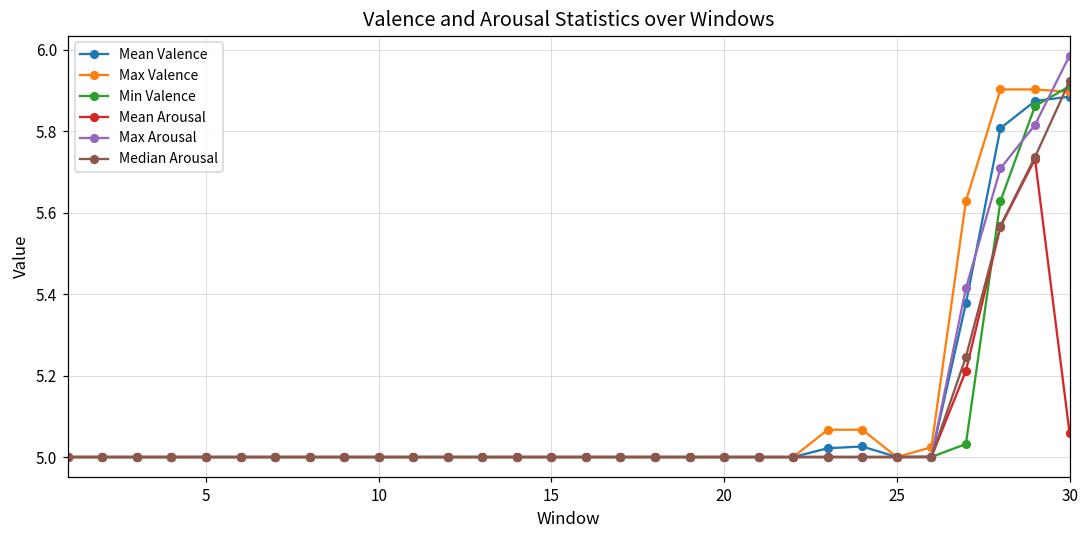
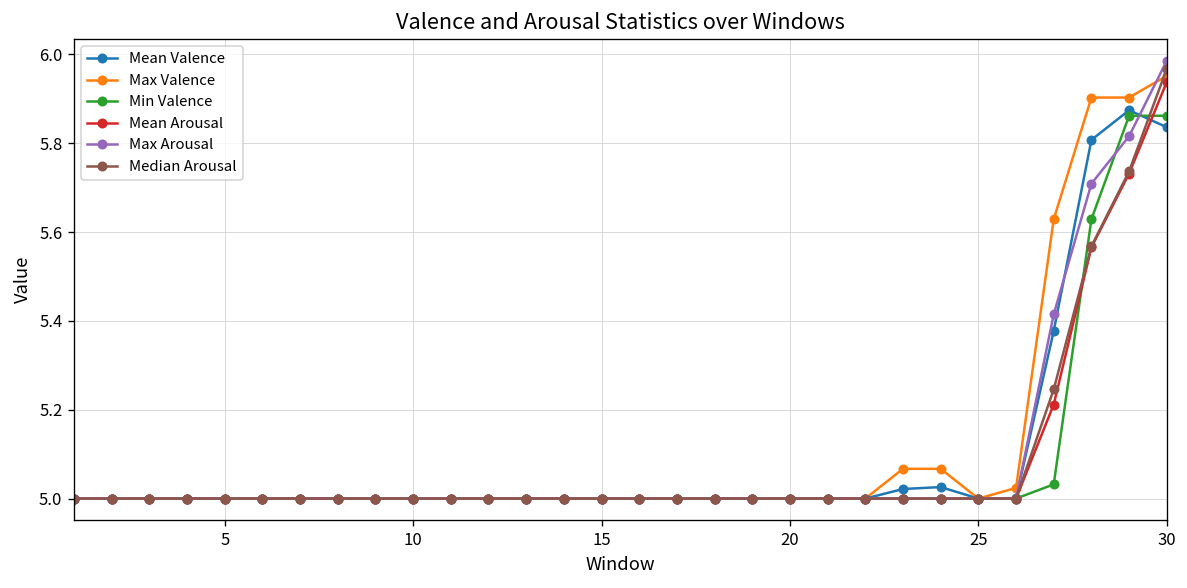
Mean Valence, 30: 5.89 -> 5.84
Max Valence, 30: 5.90 -> 5.95
Min Valence, 30: 5.91 -> 5.86
Mean Arousal, 30: 5.06 -> 5.94
Median Arousal, 30: 5.92 -> 5.97
